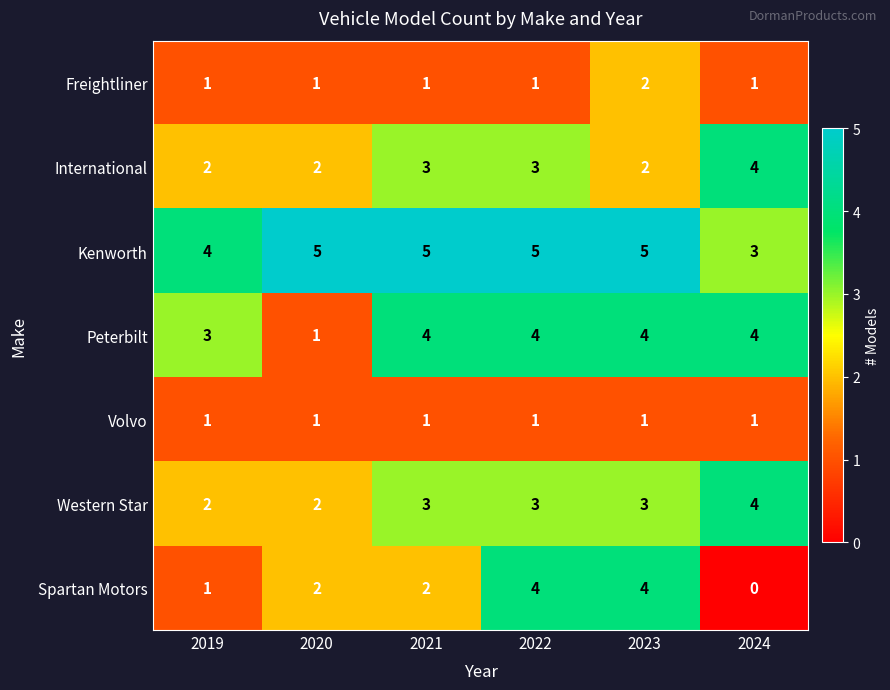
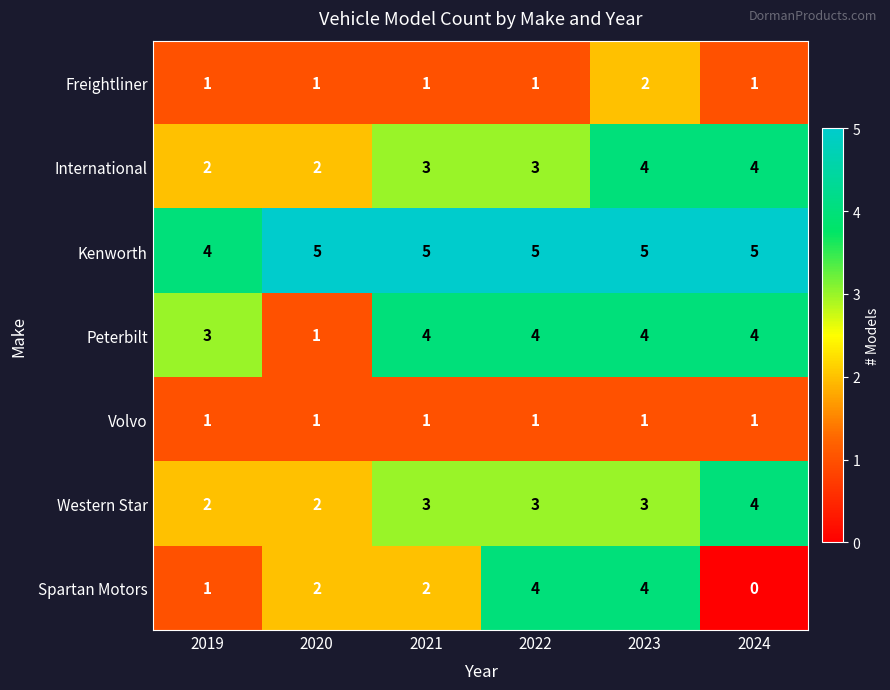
International, 2023: 2 -> 4
Kenworth, 2024: 3 -> 5
